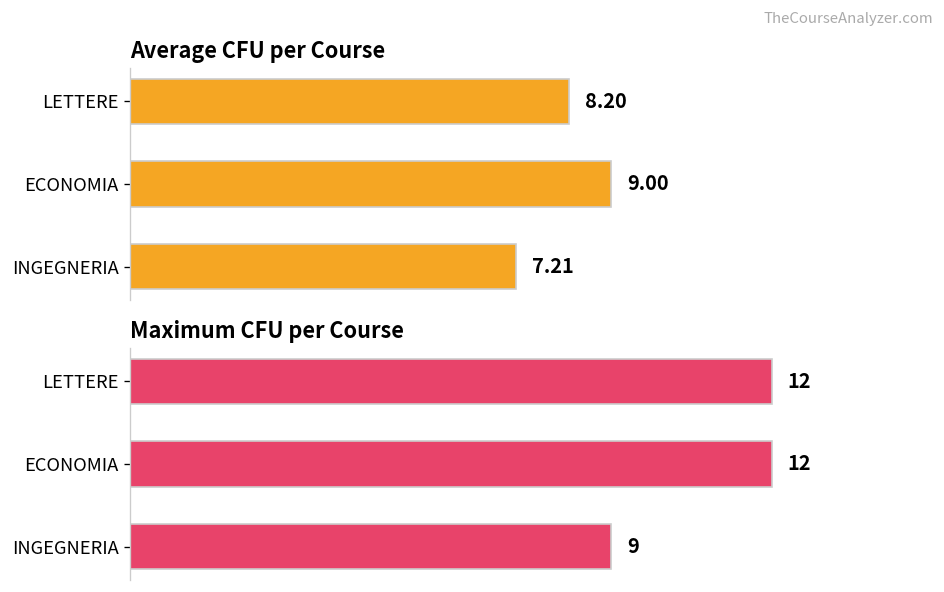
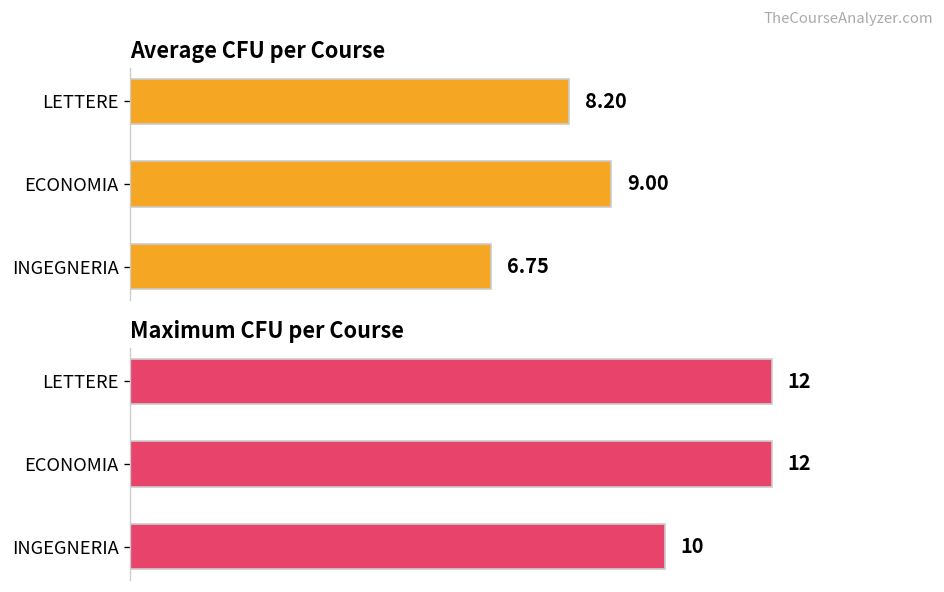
Average CFU per Course, INGEGNERIA: 7.21 -> 6.75
Maximum CFU per Course, INGEGNERIA: 9 -> 10
